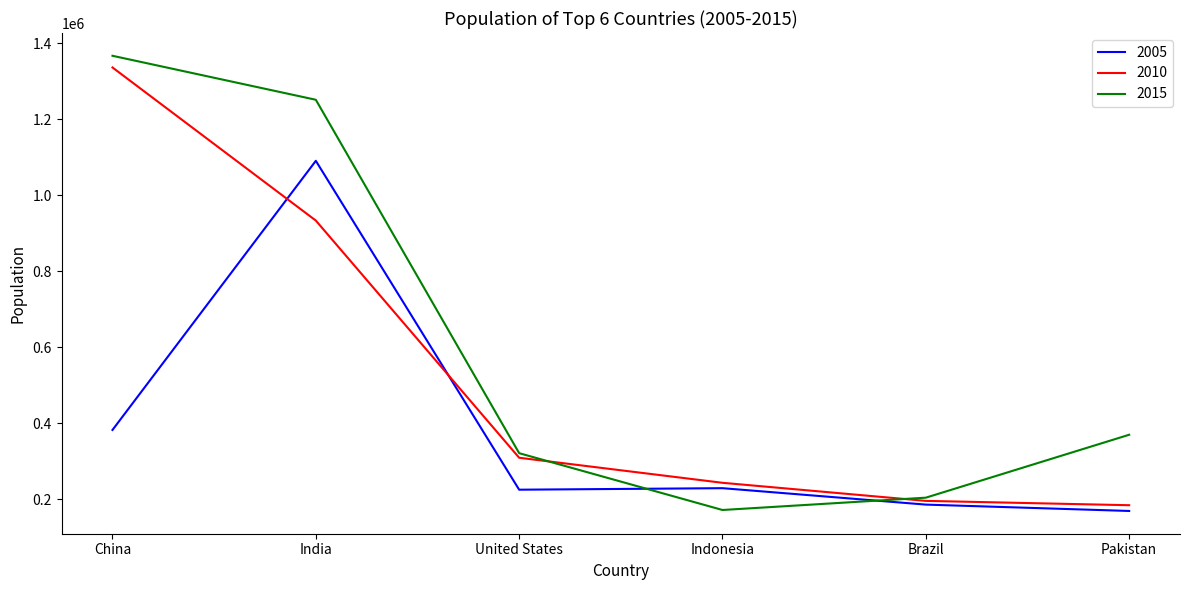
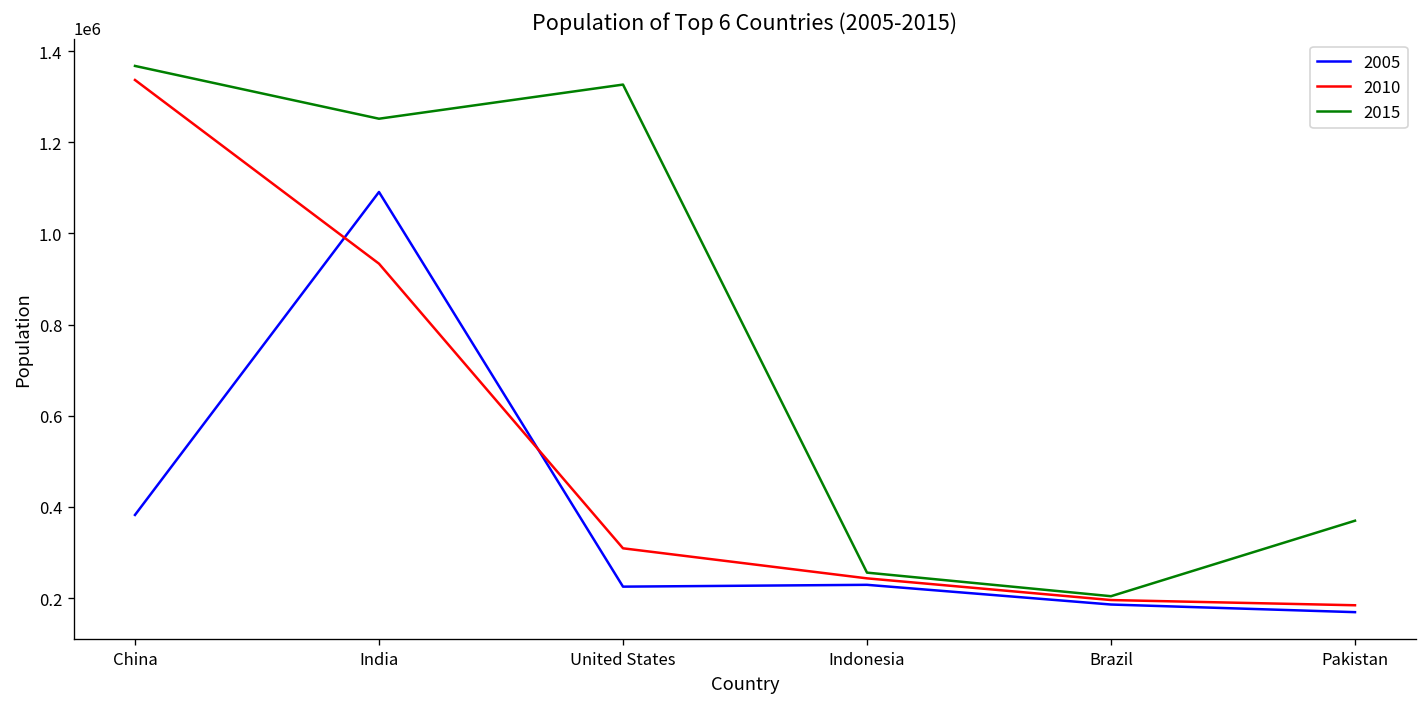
2015, United States: 320000 -> 1330000
2015, Indonesia: 170000 -> 260000
